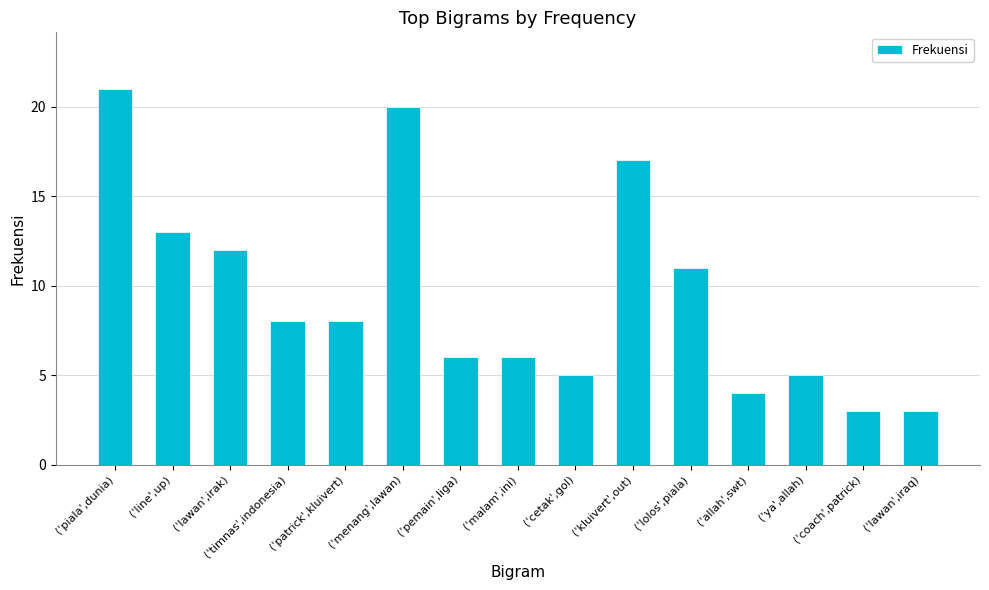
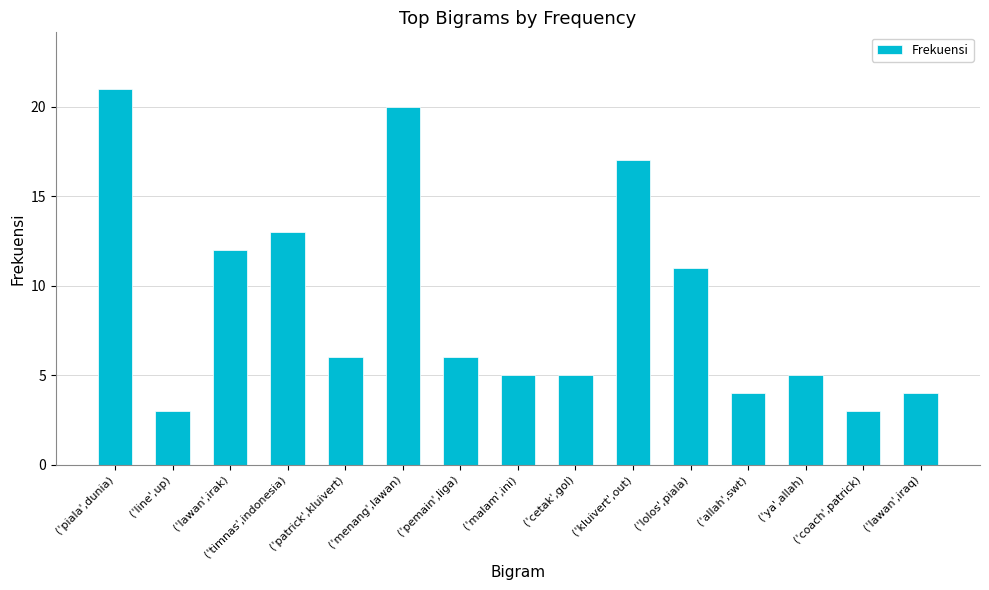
('line',up): 13 -> 3
('timnas',indonesia): 8 -> 13
('patrick',kluivert): 8 -> 6
('malam',ini): 6 -> 5
('lawan',iraq): 3 -> 4
